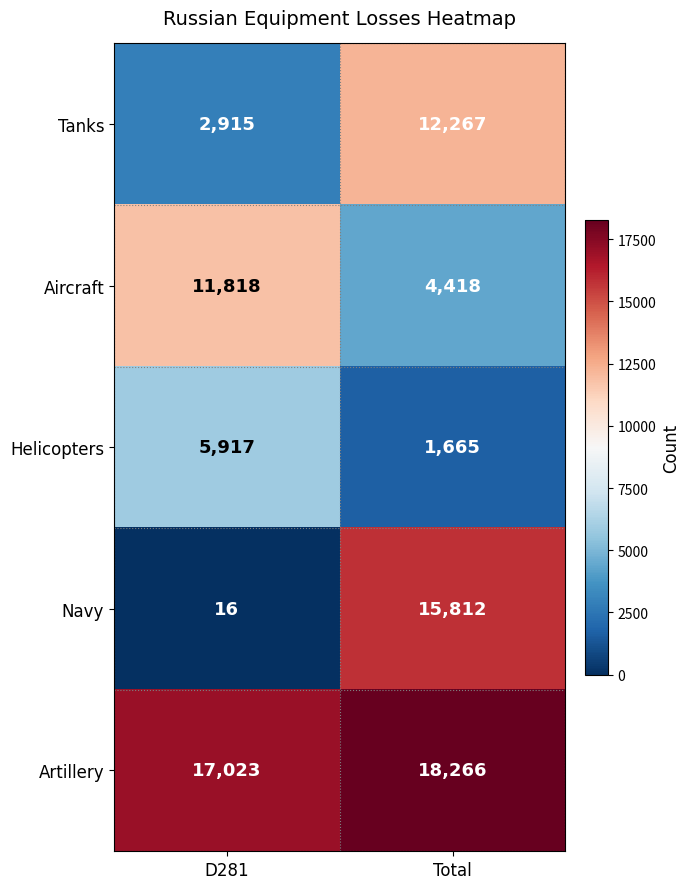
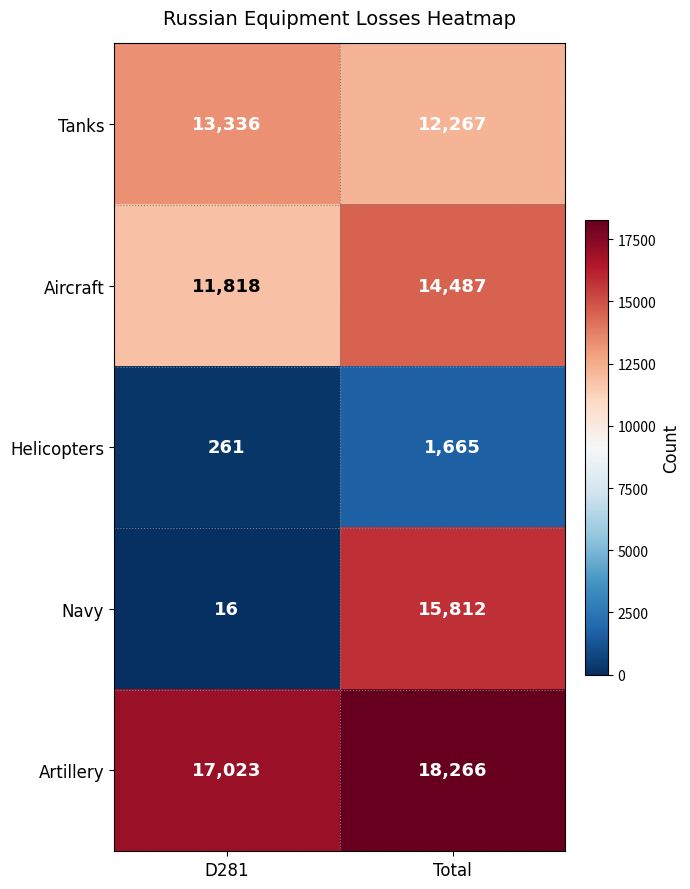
Tanks, D281: 2,915 -> 13,336
Aircraft, Total: 4,418 -> 14,487
Helicopters, D281: 5,917 -> 261
